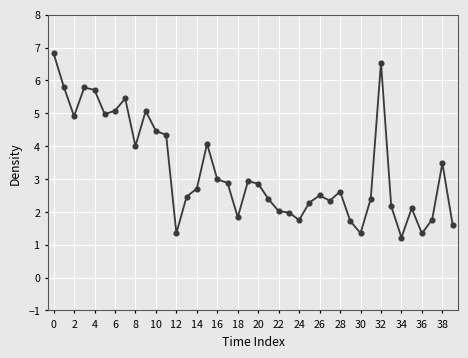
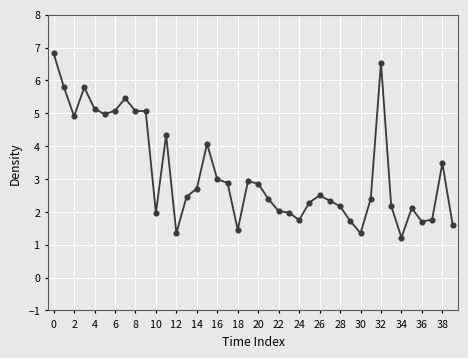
4: 5.7 -> 5.1
8: 4.0 -> 5.1
10: 4.5 -> 2.0
18: 1.8 -> 1.5
28: 2.6 -> 2.2
36: 1.3 -> 1.7
